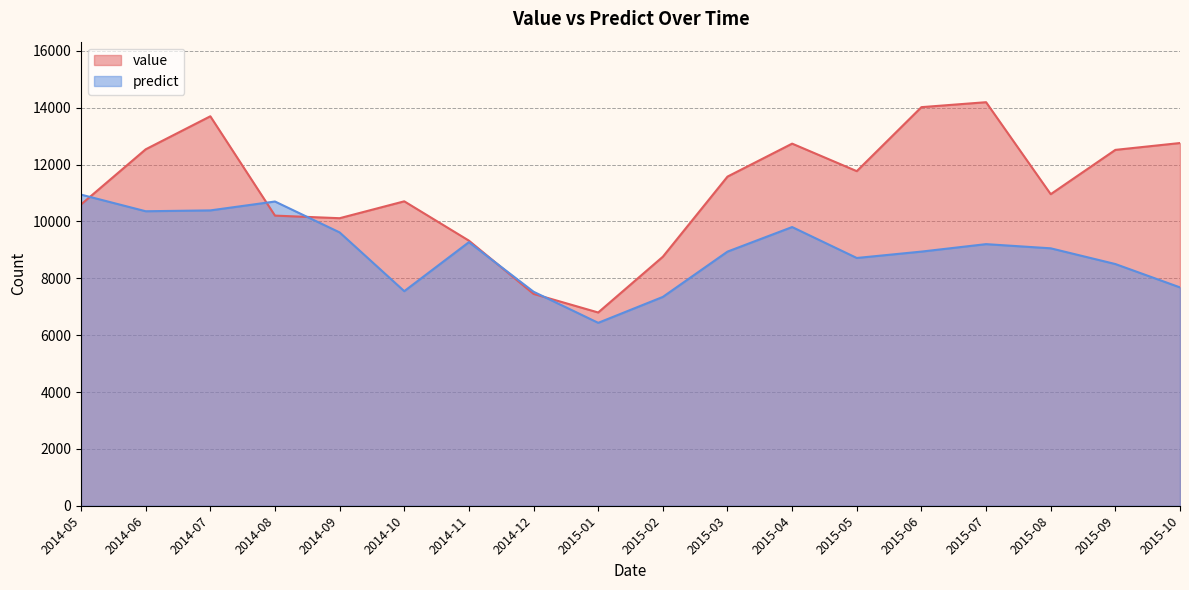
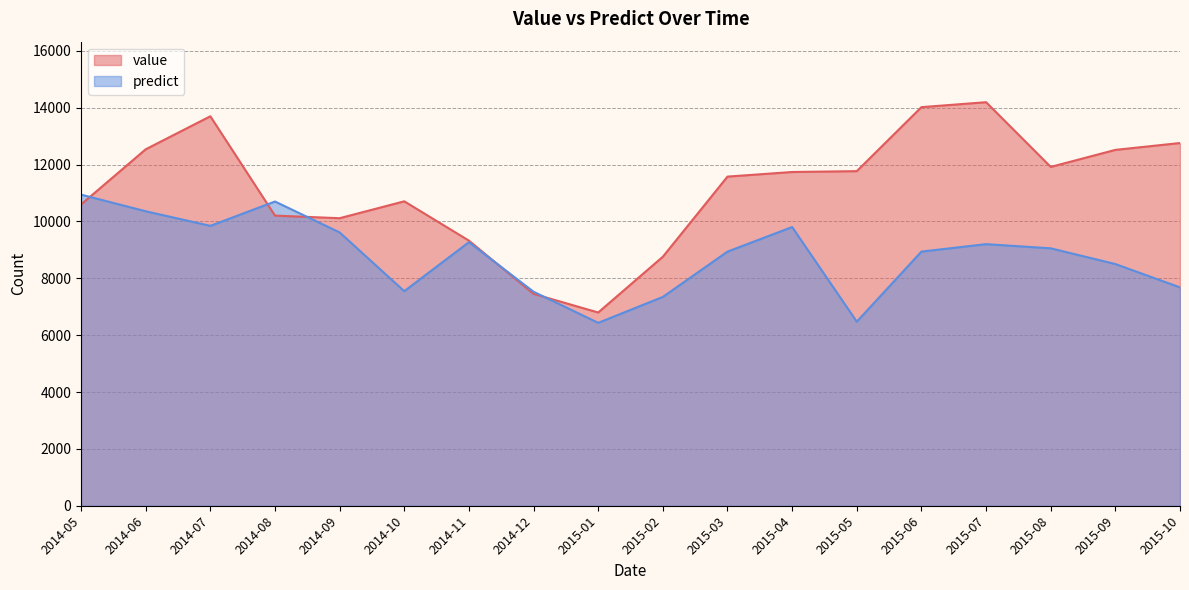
predict, 2014-07: 10400 -> 9800
value, 2015-04: 12700 -> 11700
predict, 2015-05: 8700 -> 6500
value, 2015-08: 11000 -> 11900
